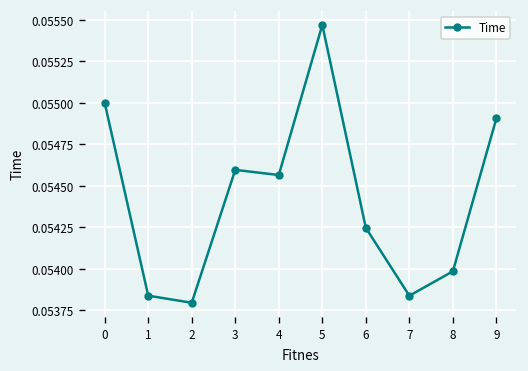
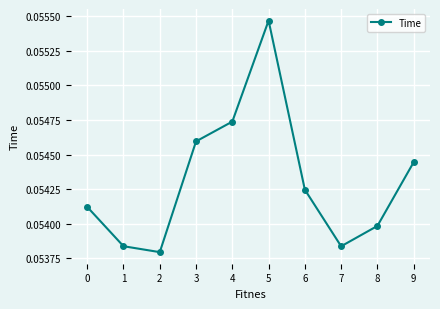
0: 0.05500 -> 0.05412
4: 0.05456 -> 0.05474
9: 0.05491 -> 0.05445
